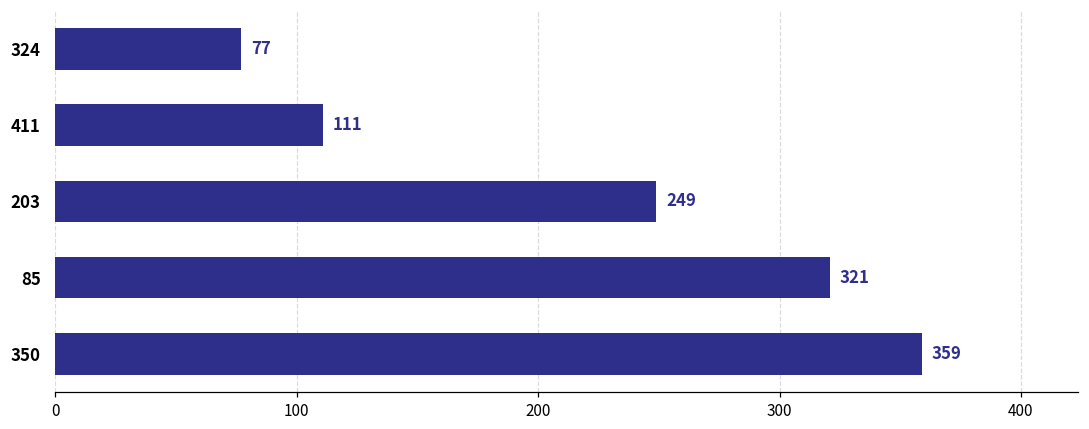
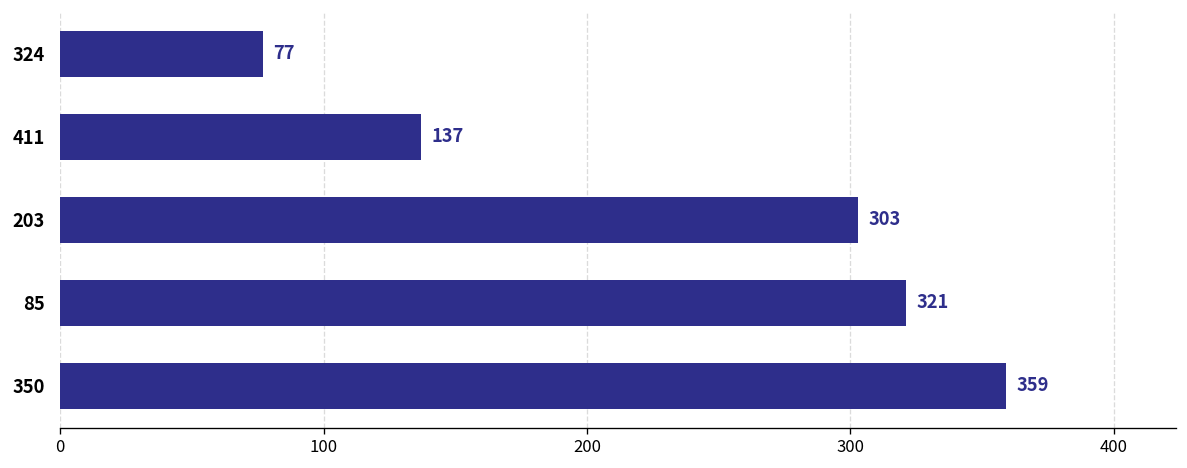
411: 111 -> 137
203: 249 -> 303
